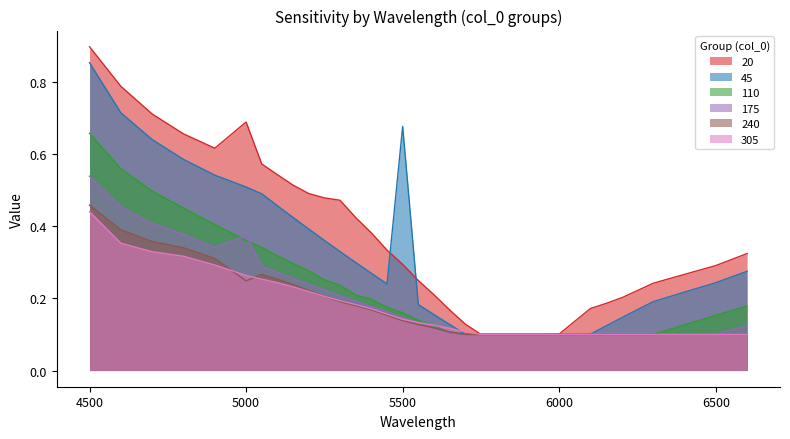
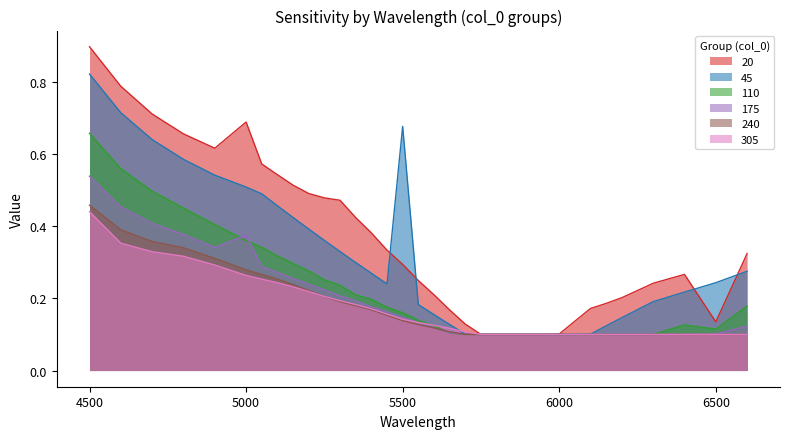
45, 4500: 0.85 -> 0.82
240, 5000: 0.25 -> 0.28
20, 6500: 0.29 -> 0.13
110, 6500: 0.15 -> 0.11
